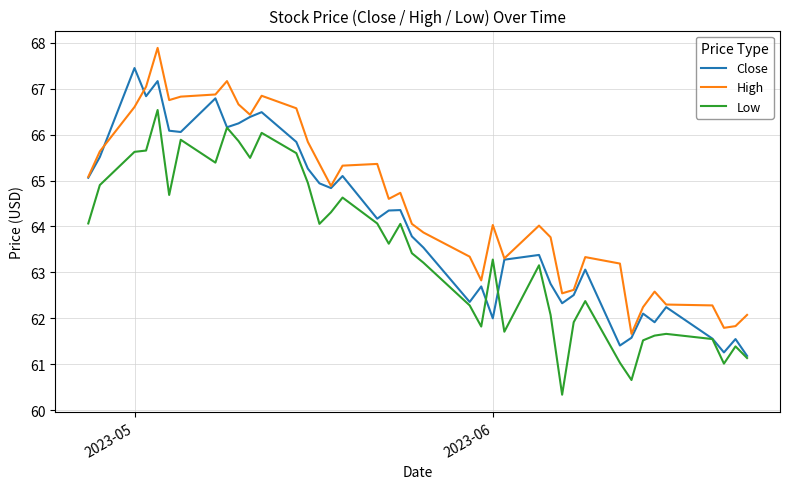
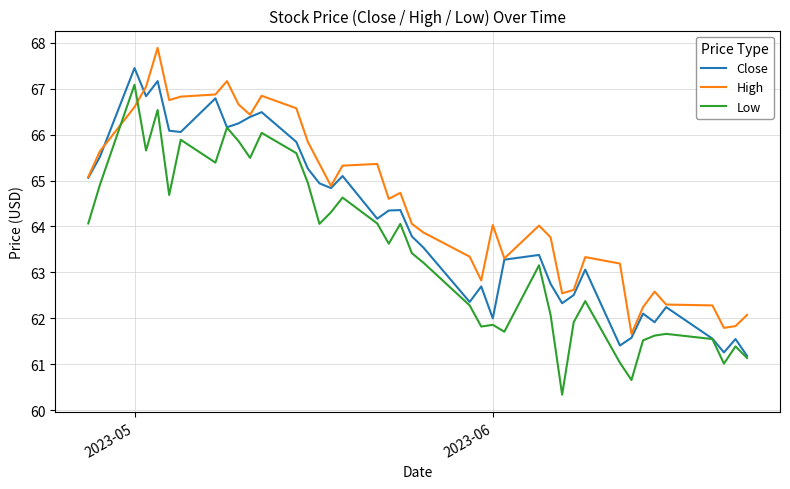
Low, 2023-05: 65.6 -> 67.1
Low, 2023-06: 63.3 -> 61.9
